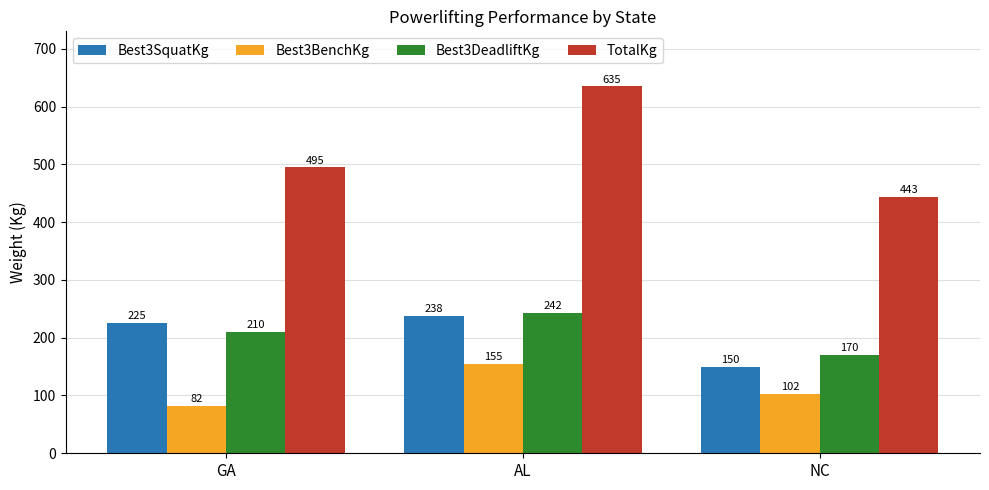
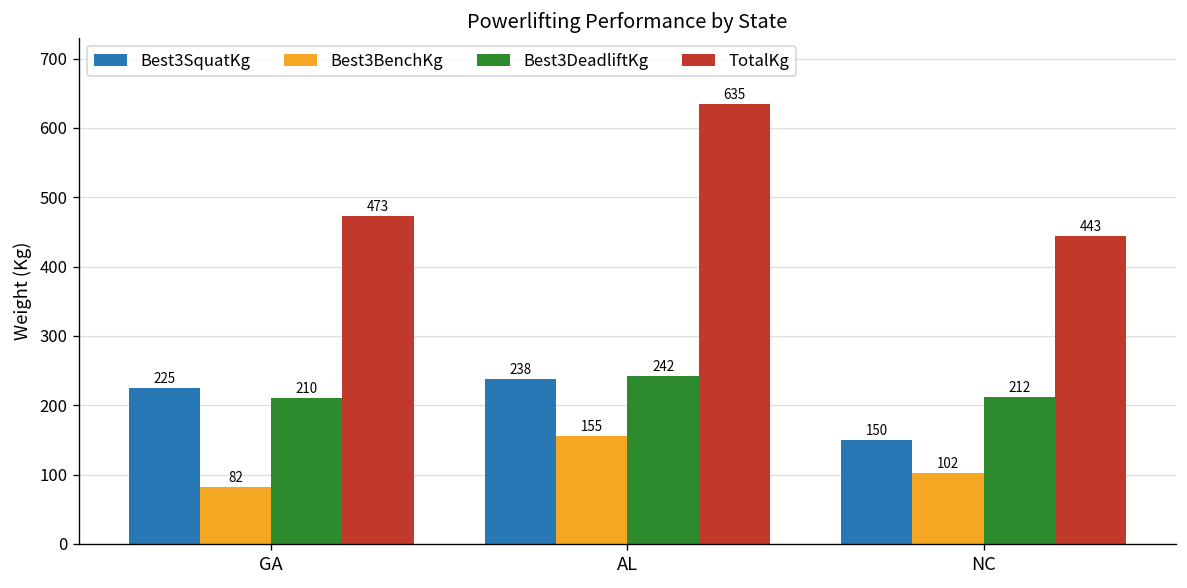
TotalKg, GA: 495 -> 473
Best3DeadliftKg, NC: 170 -> 212
